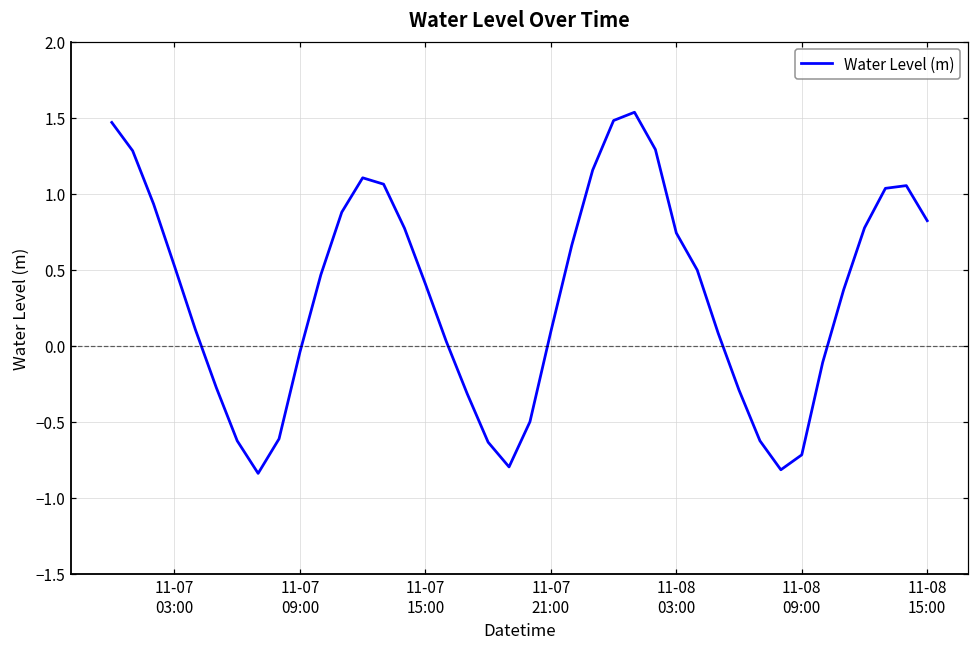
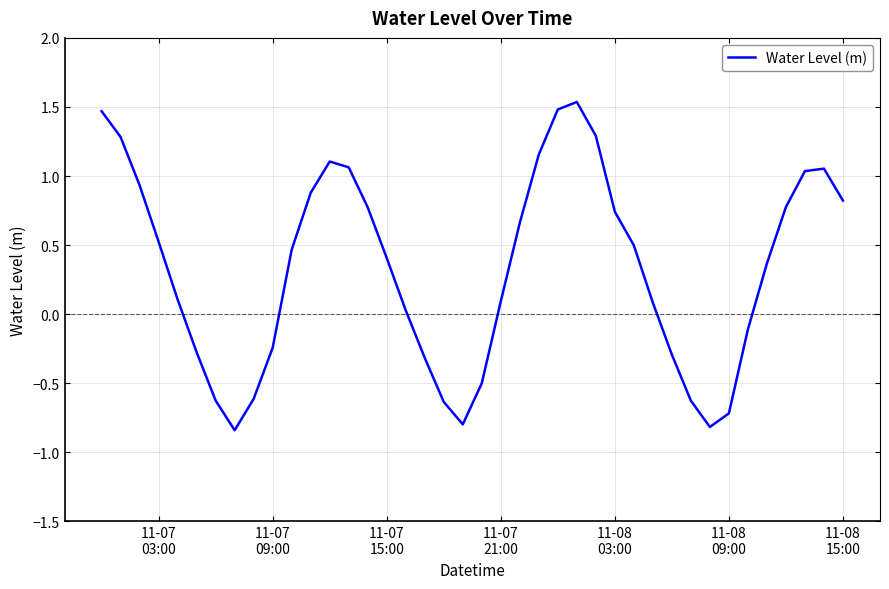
11-07 09:00: -0.04 -> -0.24
